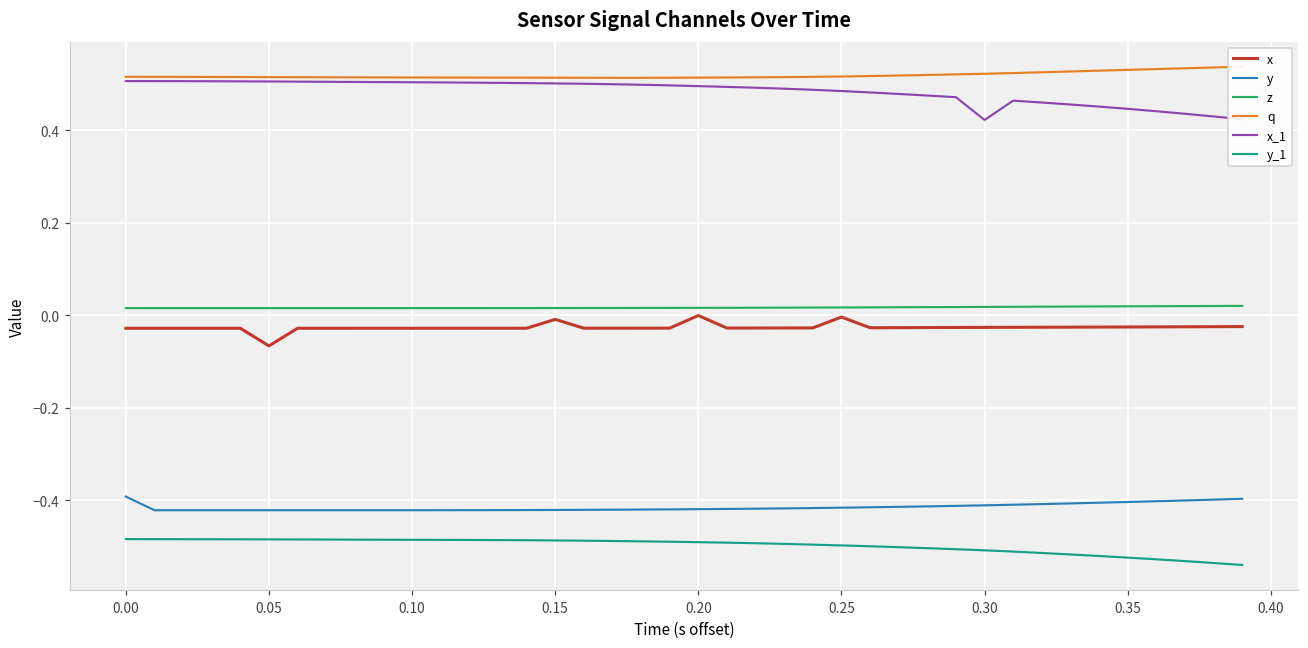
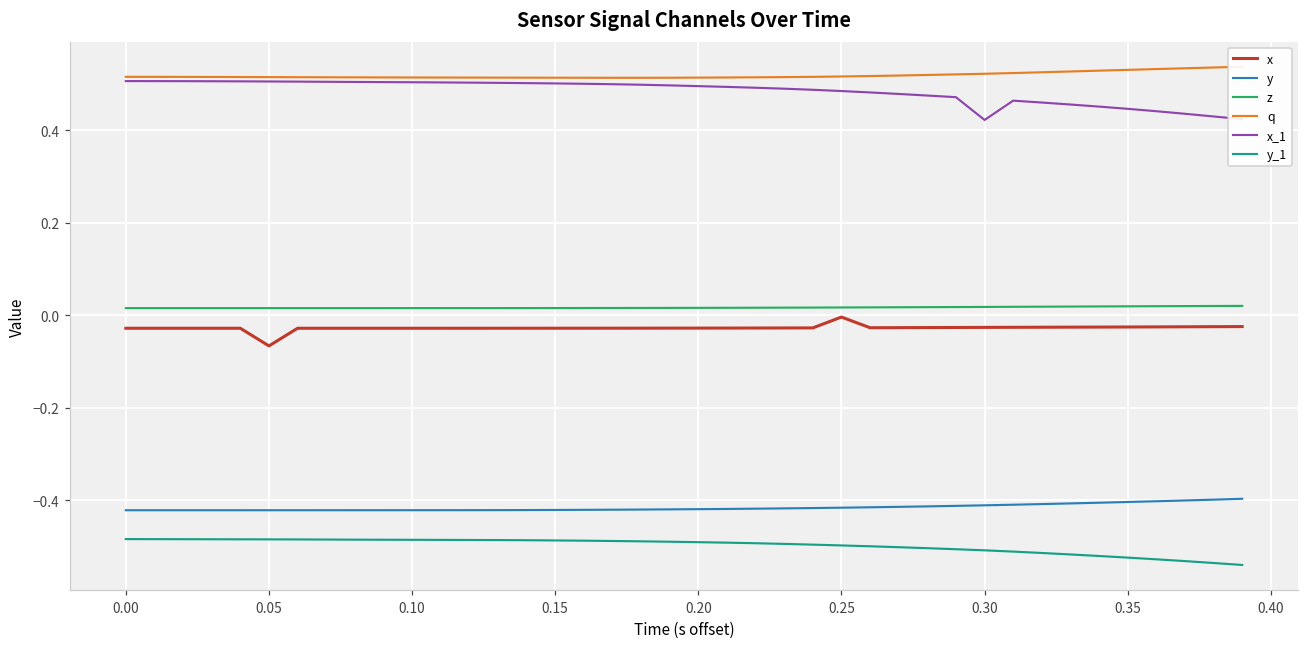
y, 0.00: -0.39 -> -0.42
x, 0.15: -0.01 -> -0.03
x, 0.20: 0.00 -> -0.03
